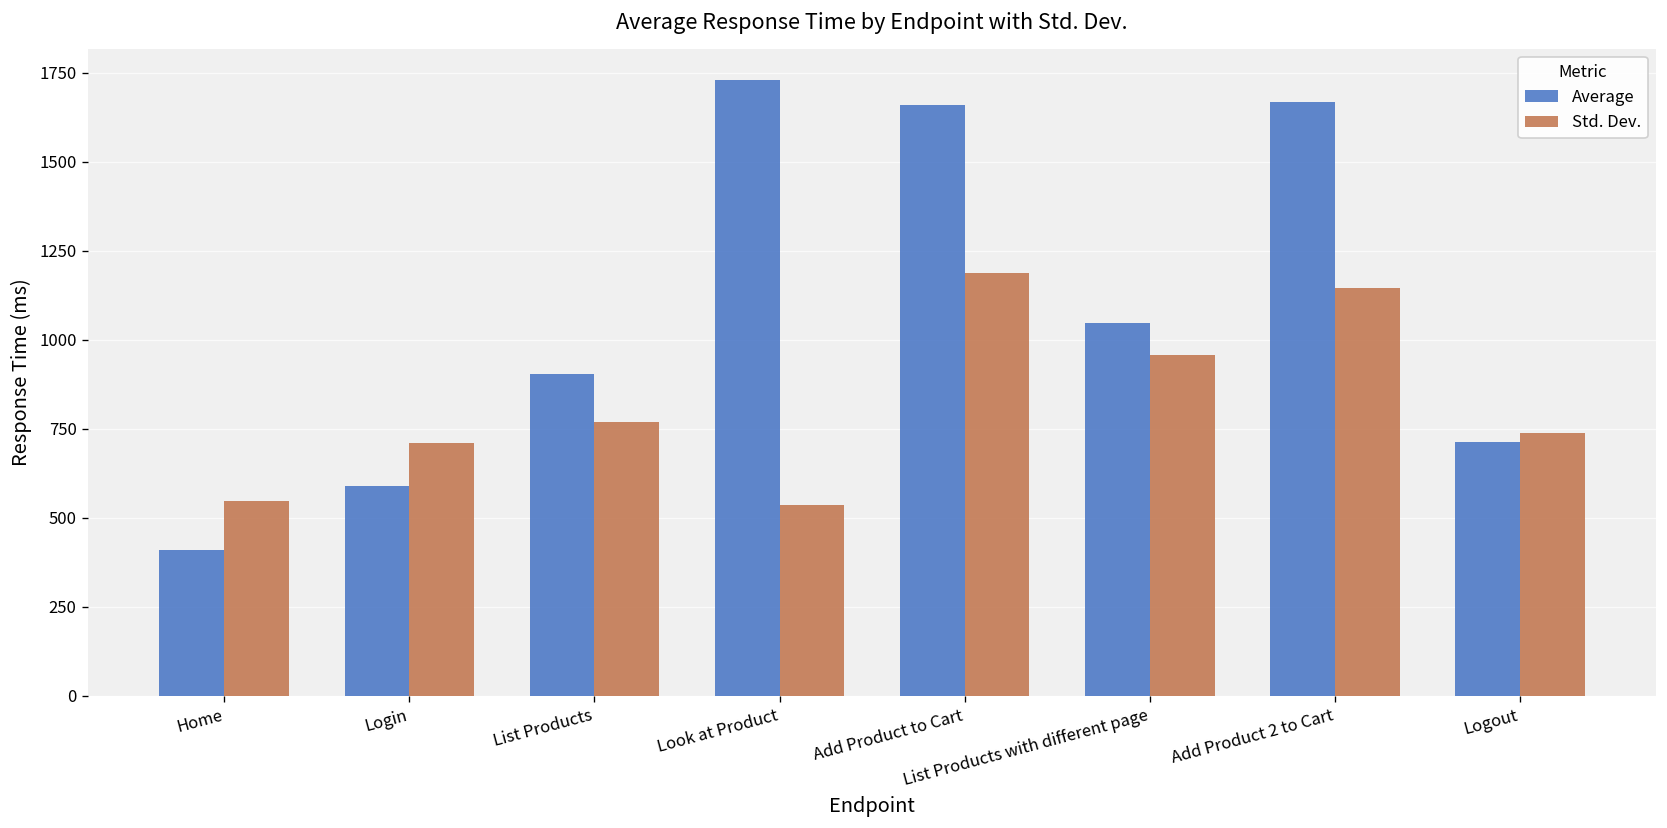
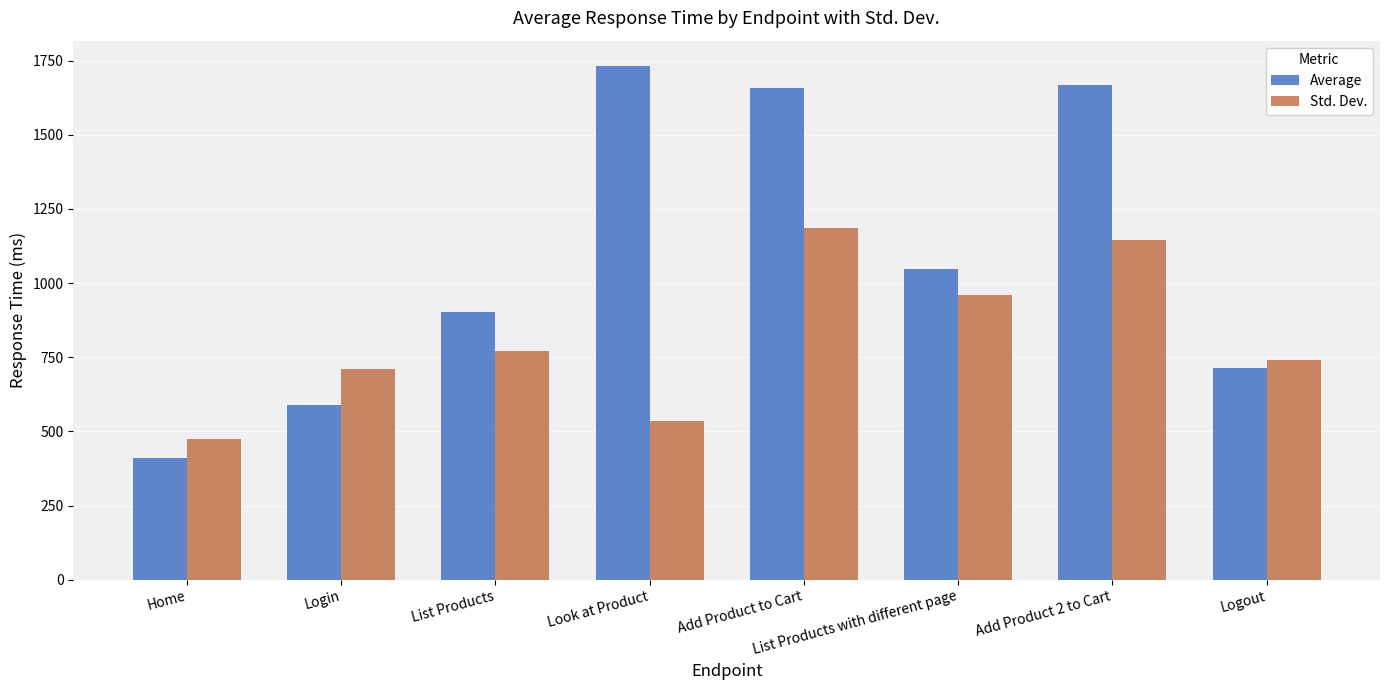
Std. Dev., Home: 550 -> 480
